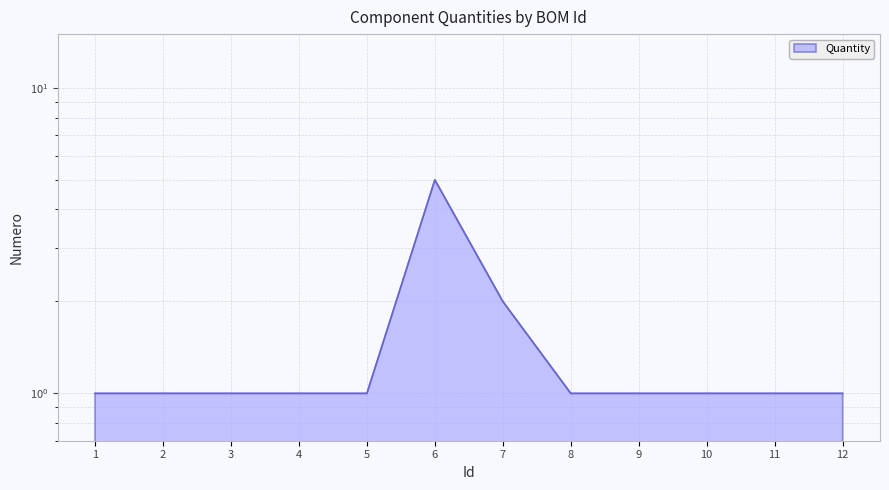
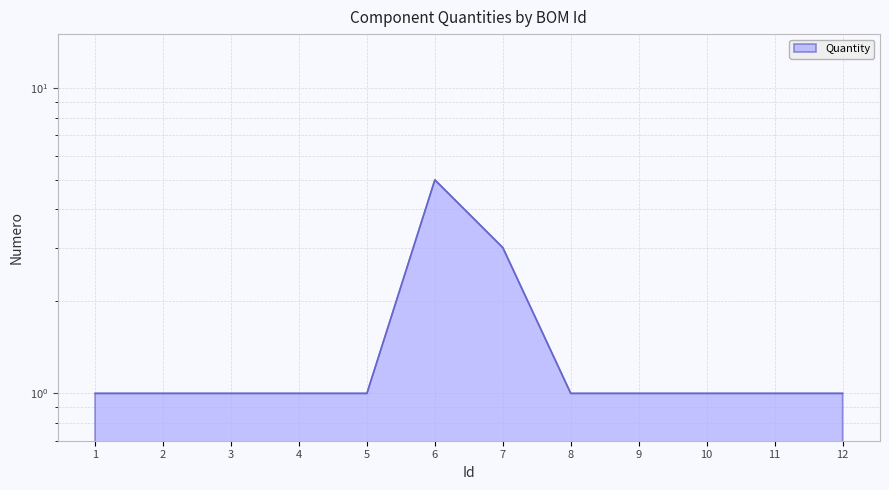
7: 2 -> 3
